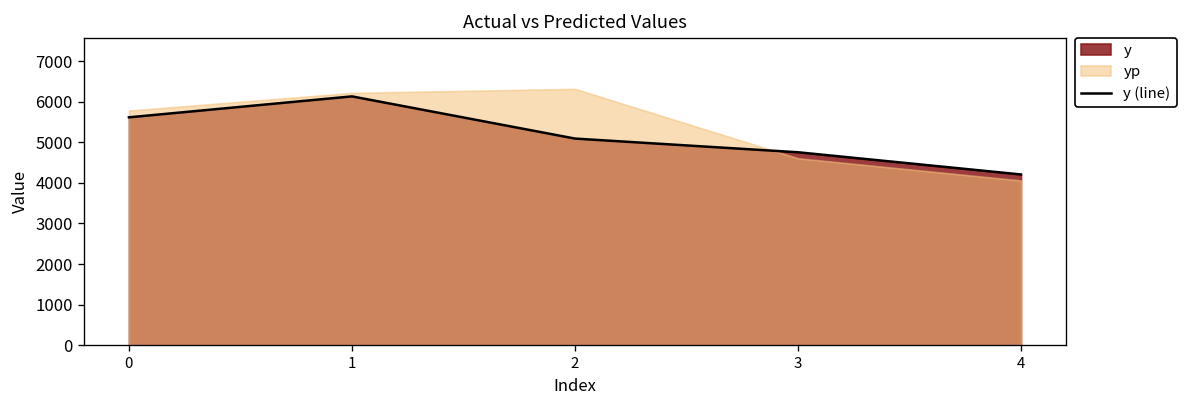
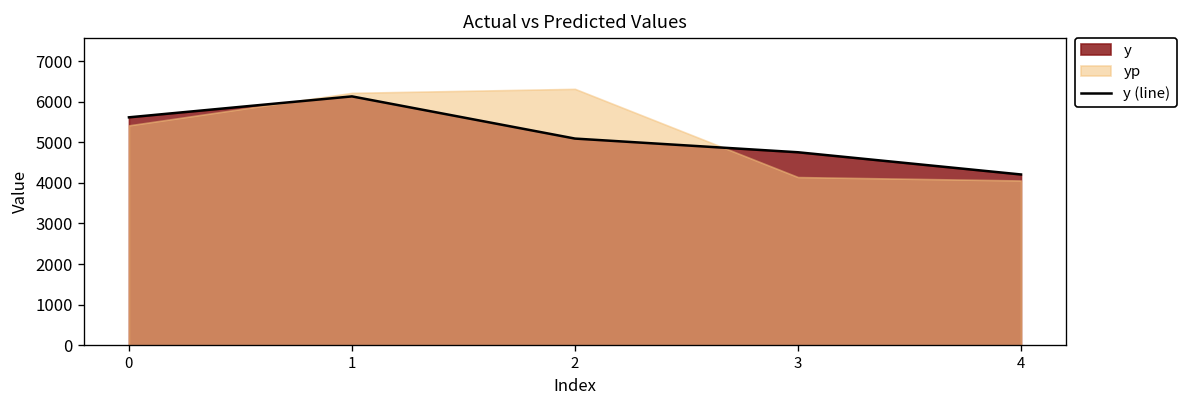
yp, 0: 5800 -> 5400
yp, 3: 4600 -> 4100
